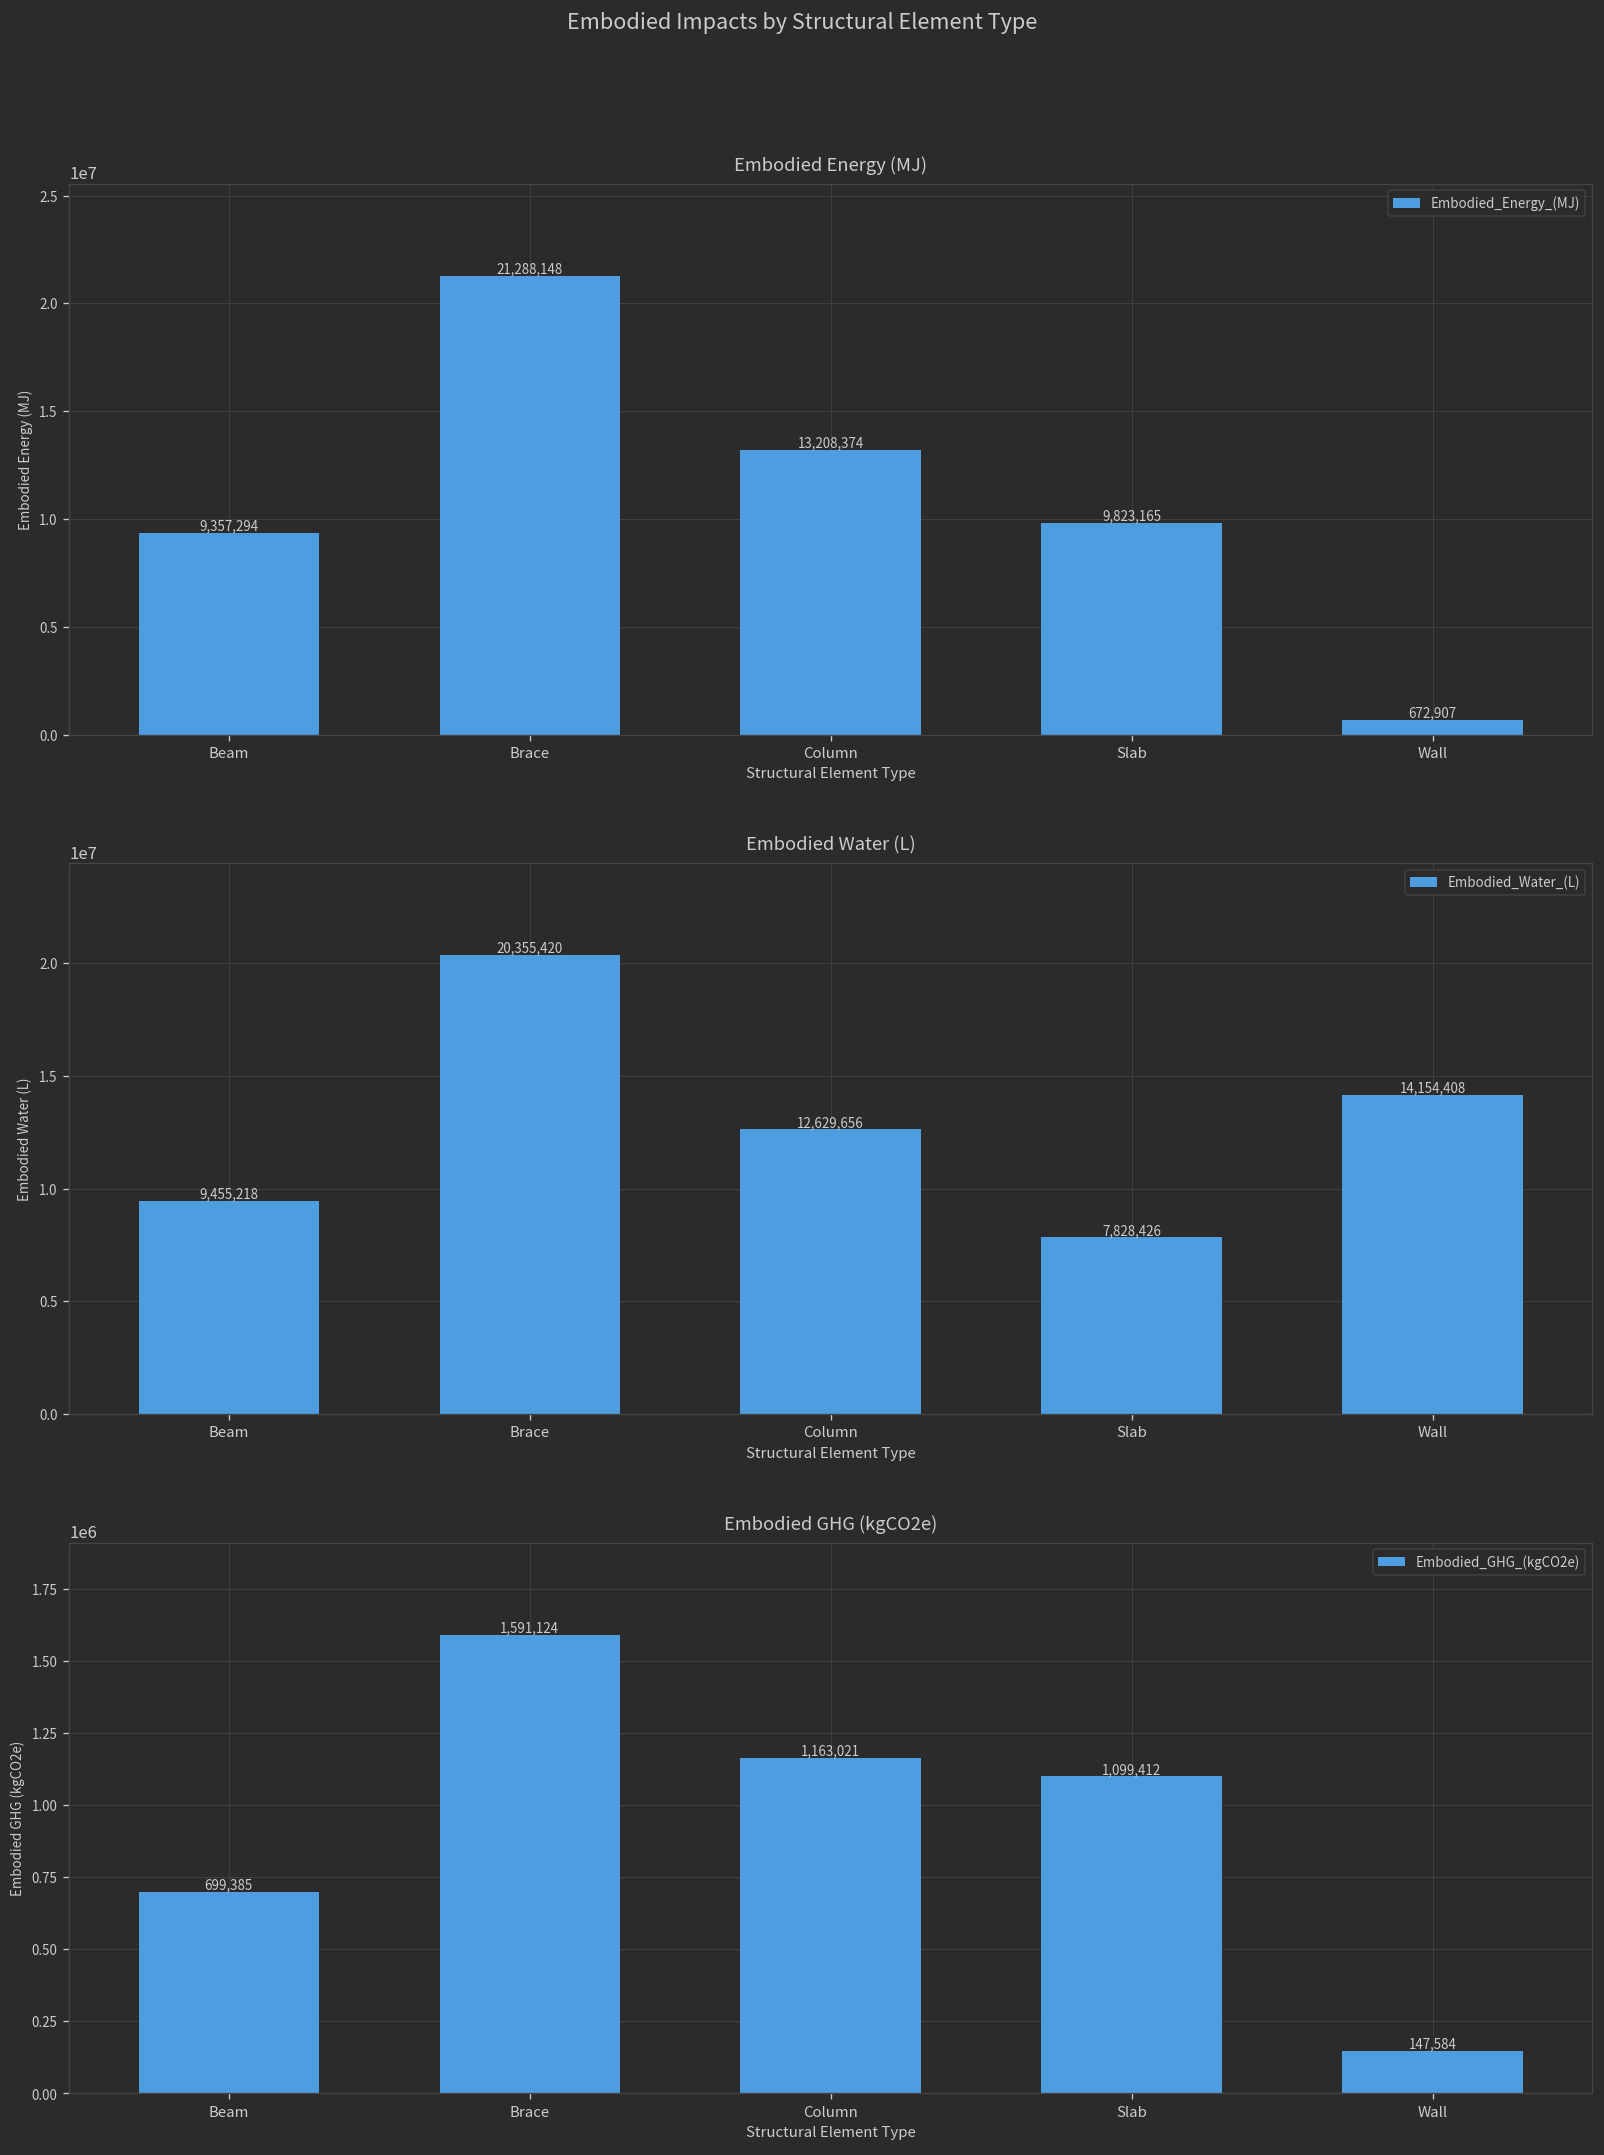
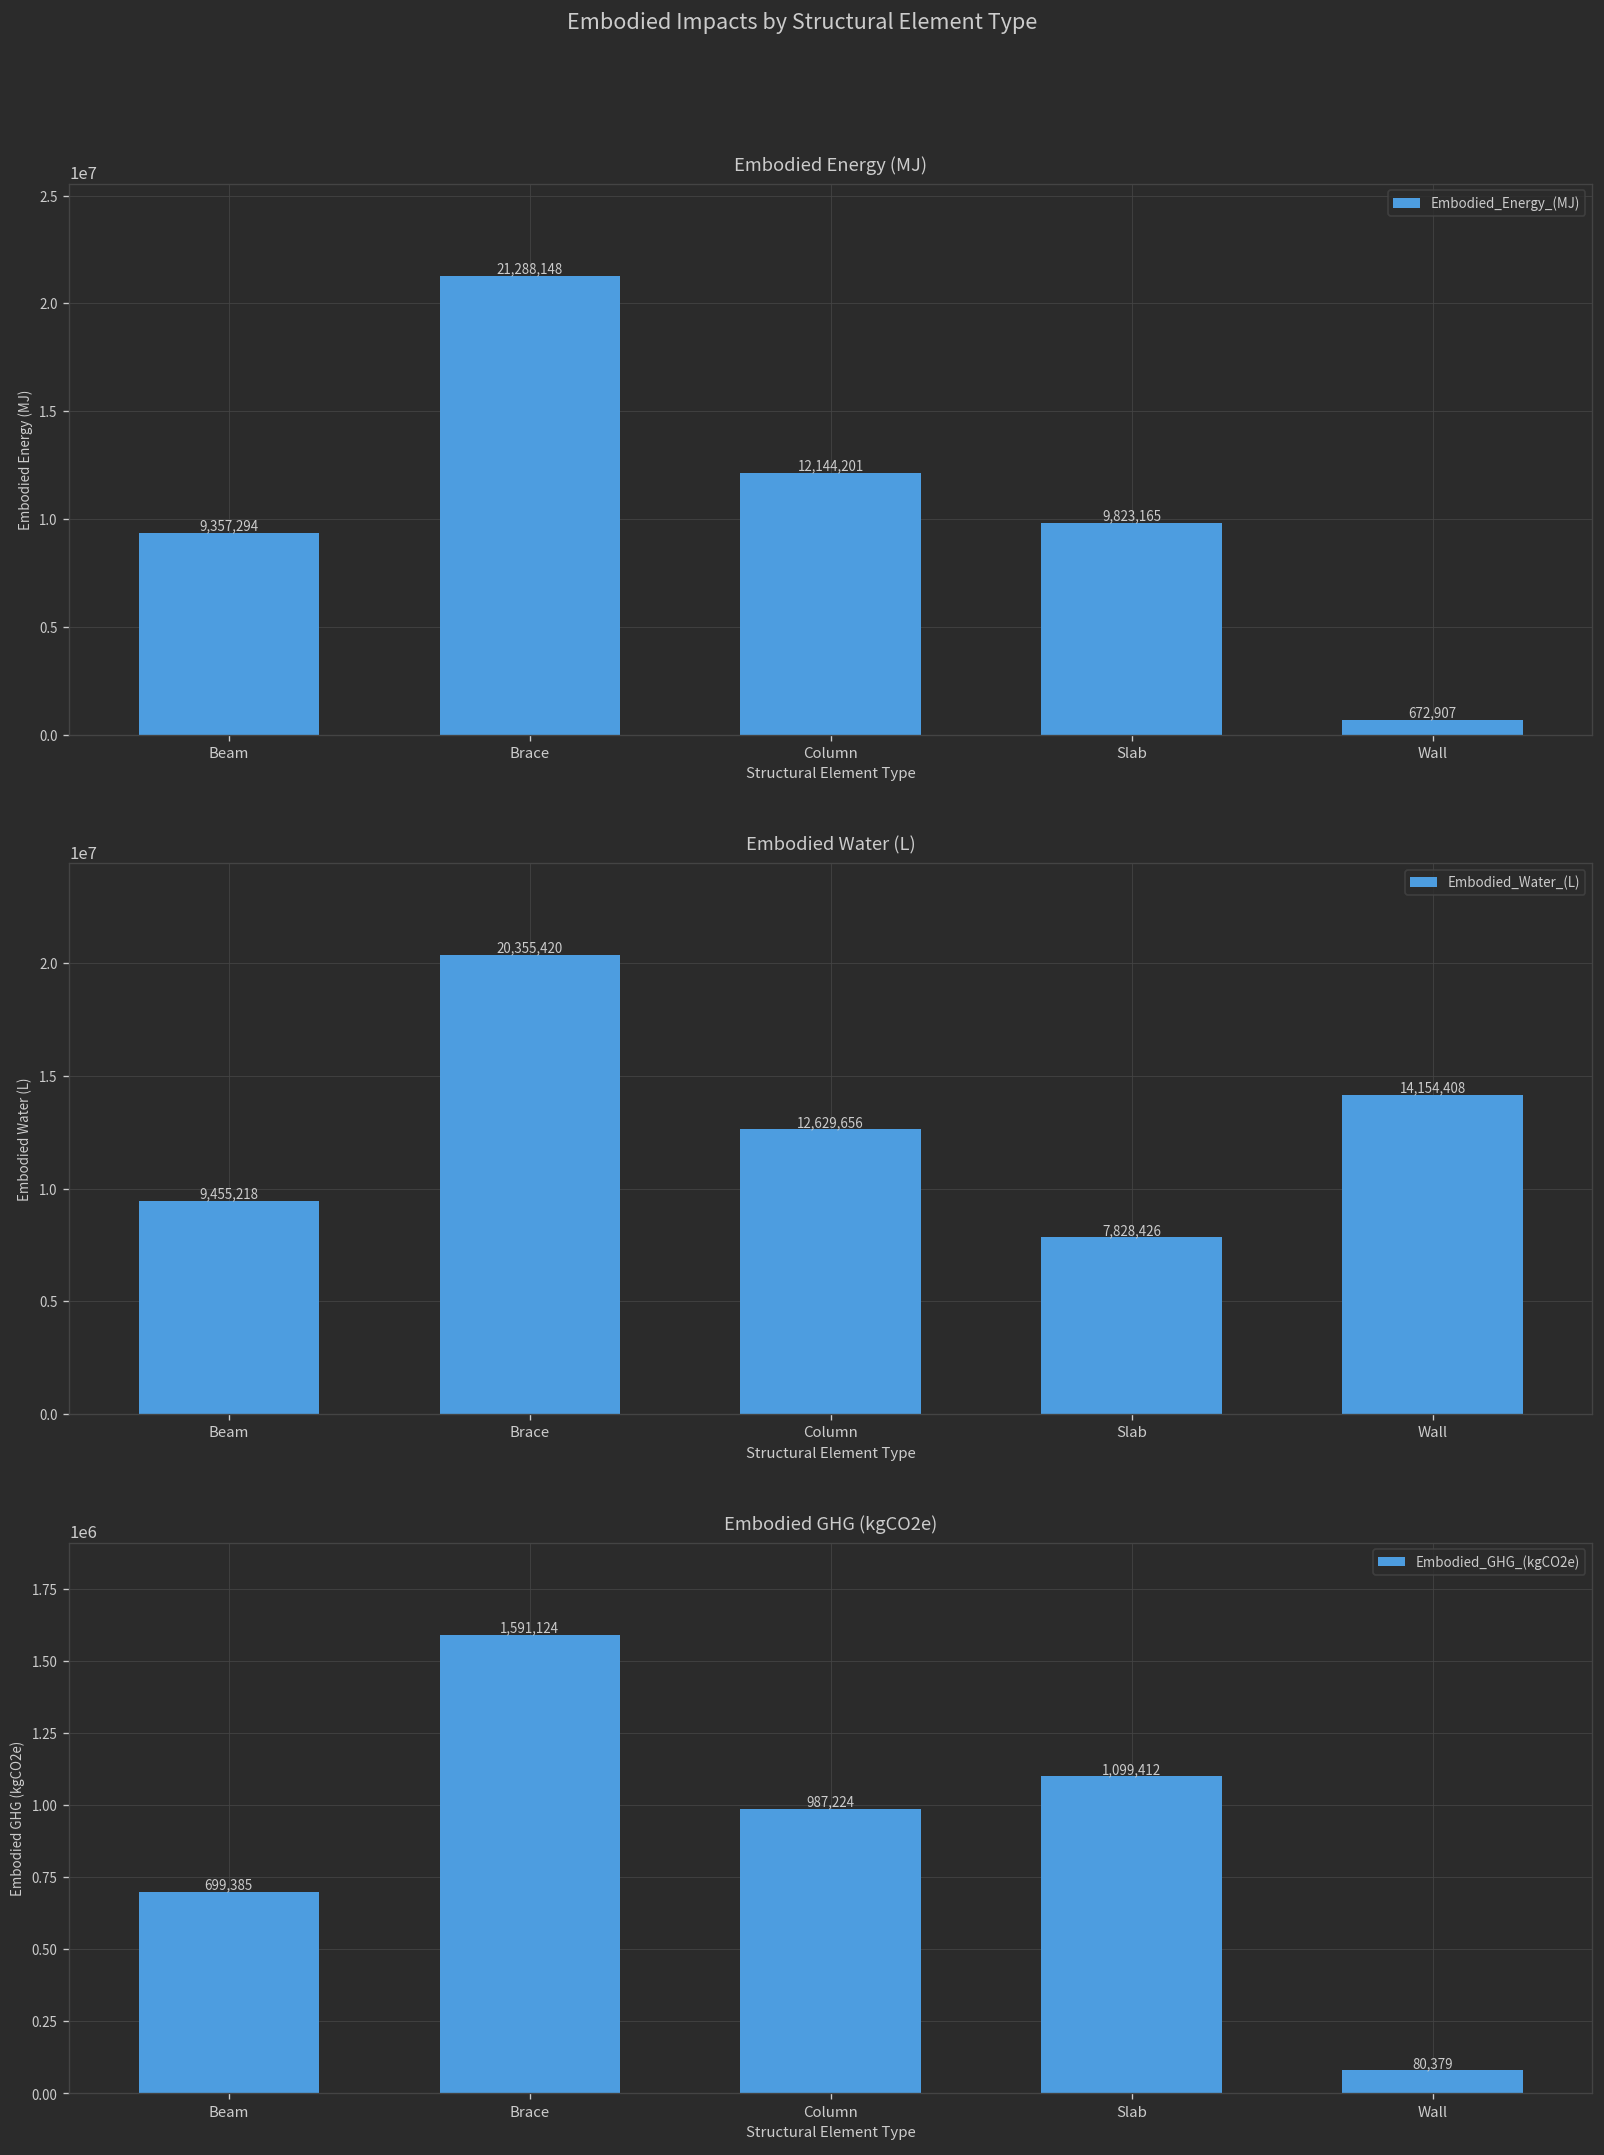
Embodied Energy (MJ), Column: 13,208,374 -> 12,144,201
Embodied GHG (kgCO2e), Column: 1,163,021 -> 987,224
Embodied GHG (kgCO2e), Wall: 147,584 -> 80,379
